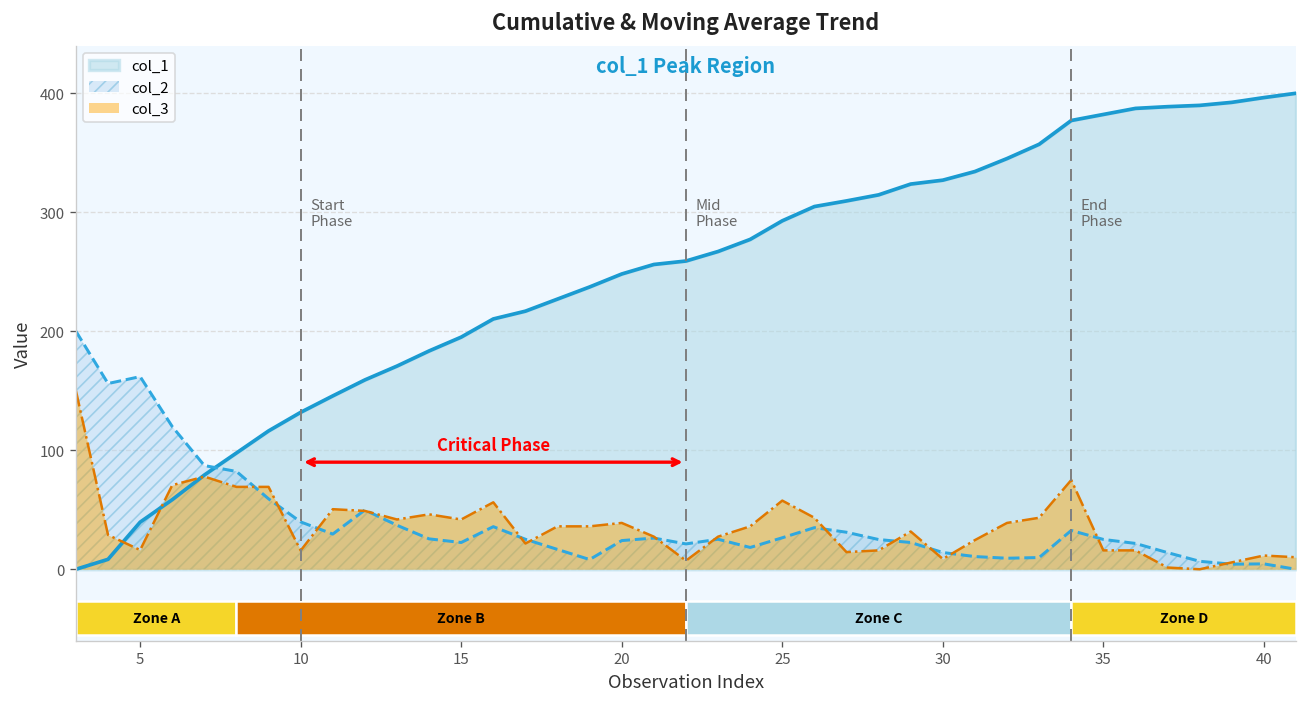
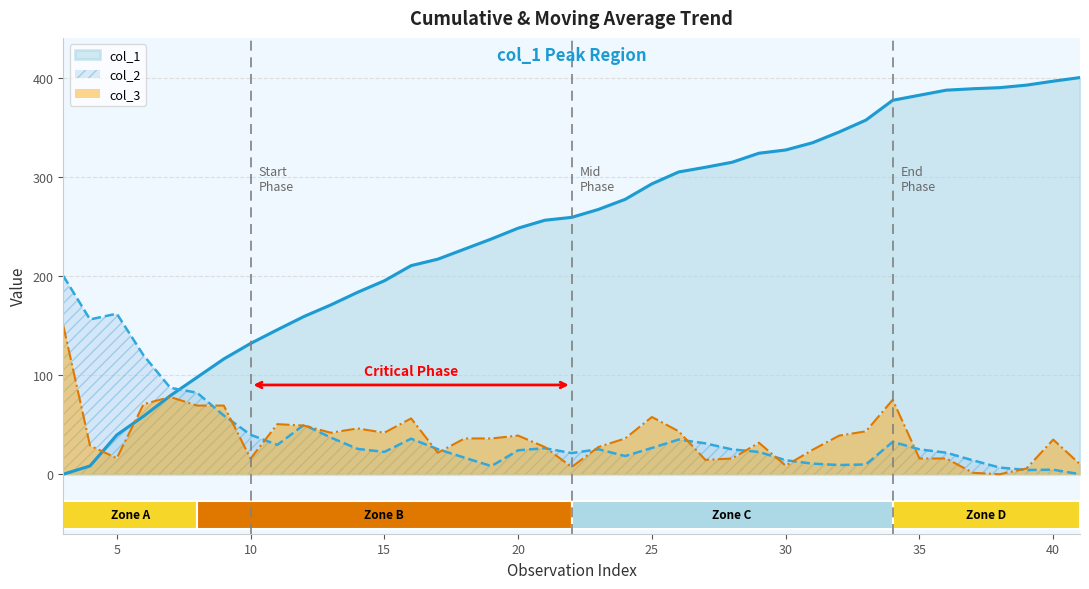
col_3, 40: 10 -> 30
